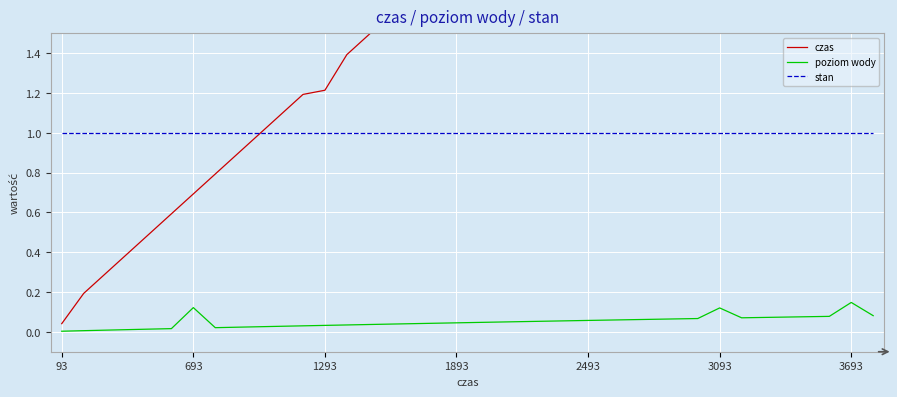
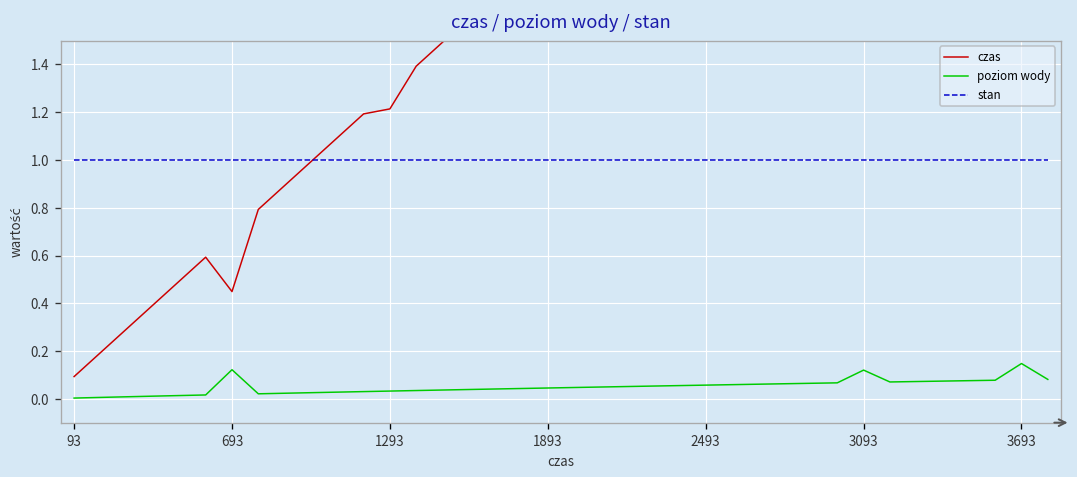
czas, 93: 0.04 -> 0.09
czas, 693: 0.69 -> 0.45
